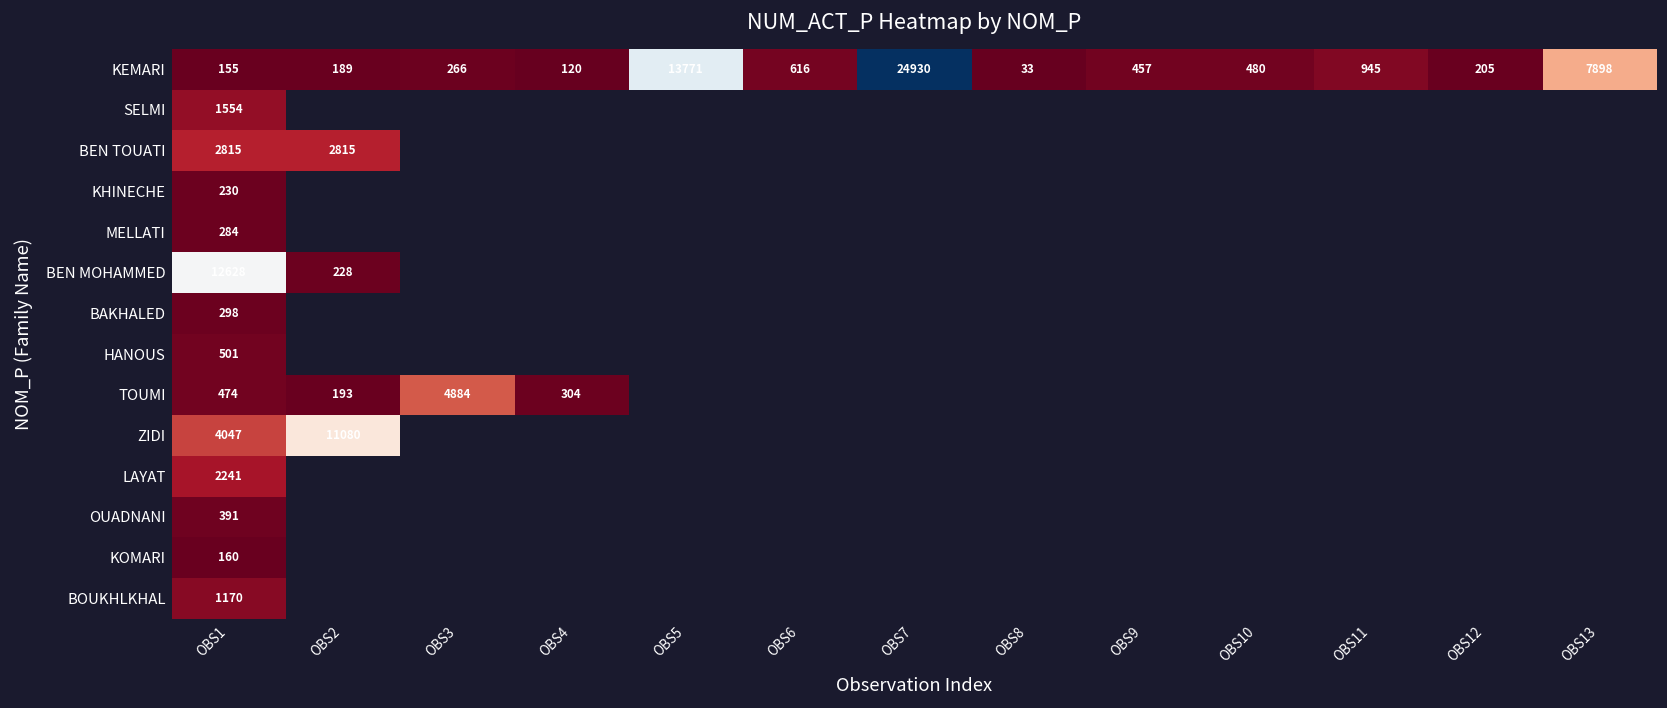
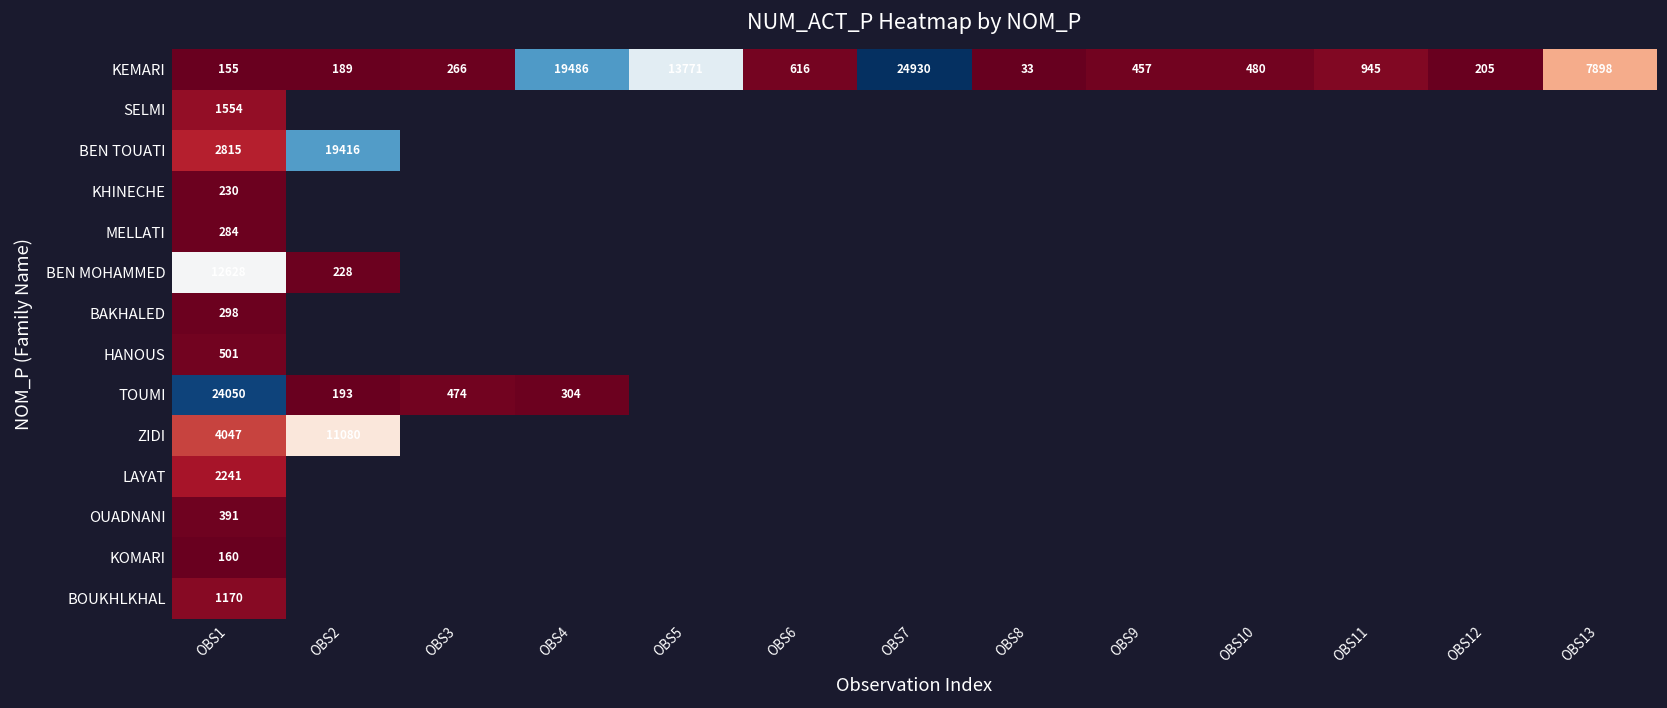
KEMARI, OBS4: 120 -> 19486
BEN TOUATI, OBS2: 2815 -> 19416
TOUMI, OBS1: 474 -> 24050
TOUMI, OBS3: 4884 -> 474
